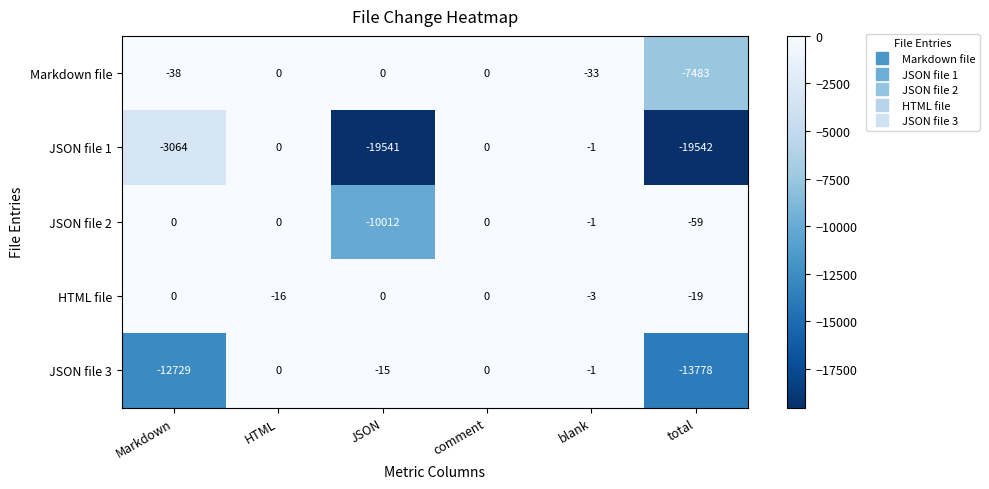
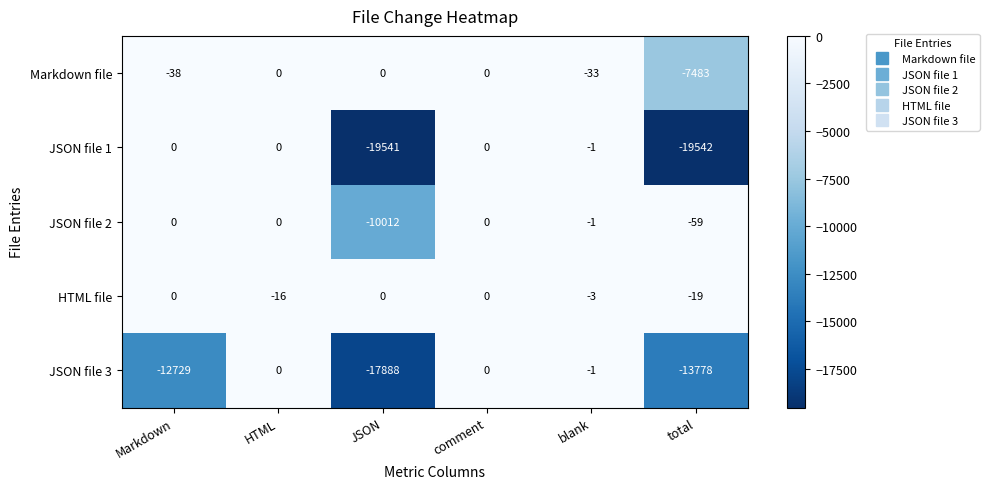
JSON file 1, Markdown: -3064 -> 0
JSON file 3, JSON: -15 -> -17888
